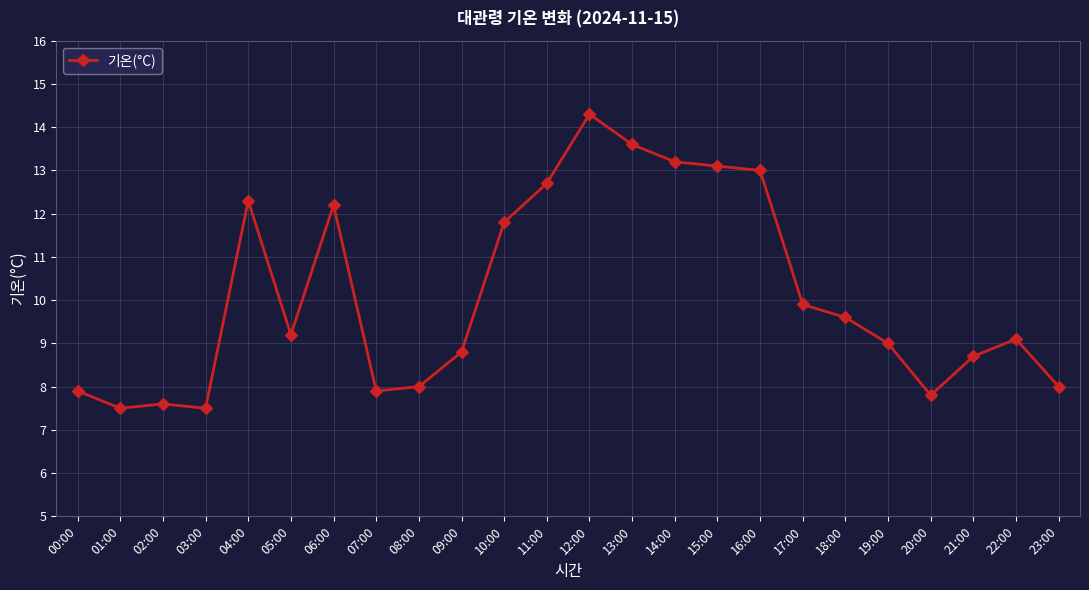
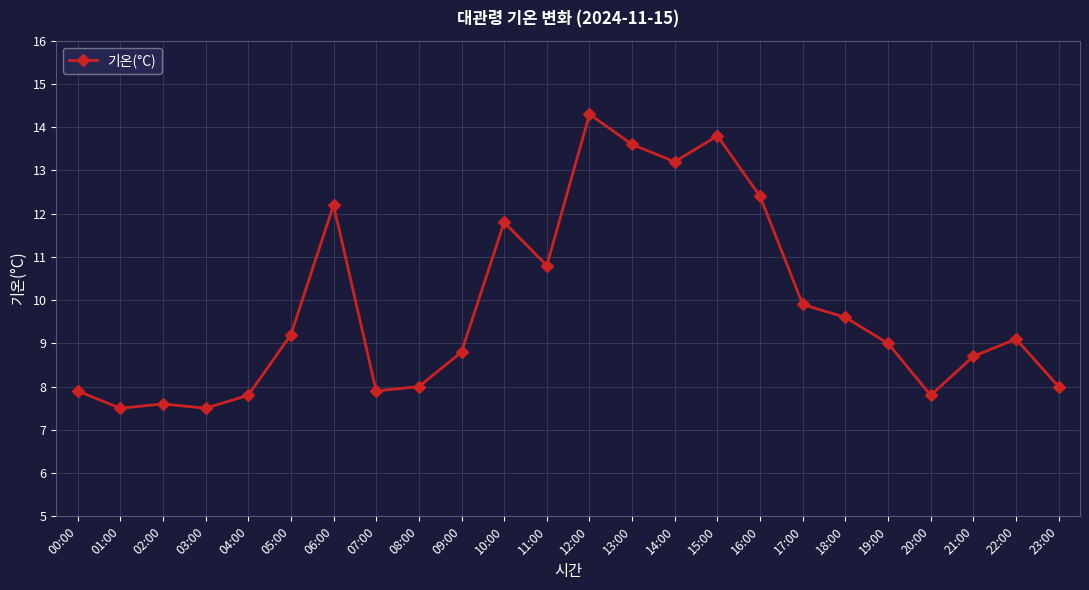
04:00: 12.3 -> 7.8
11:00: 12.7 -> 10.8
15:00: 13.1 -> 13.8
16:00: 13.0 -> 12.4
